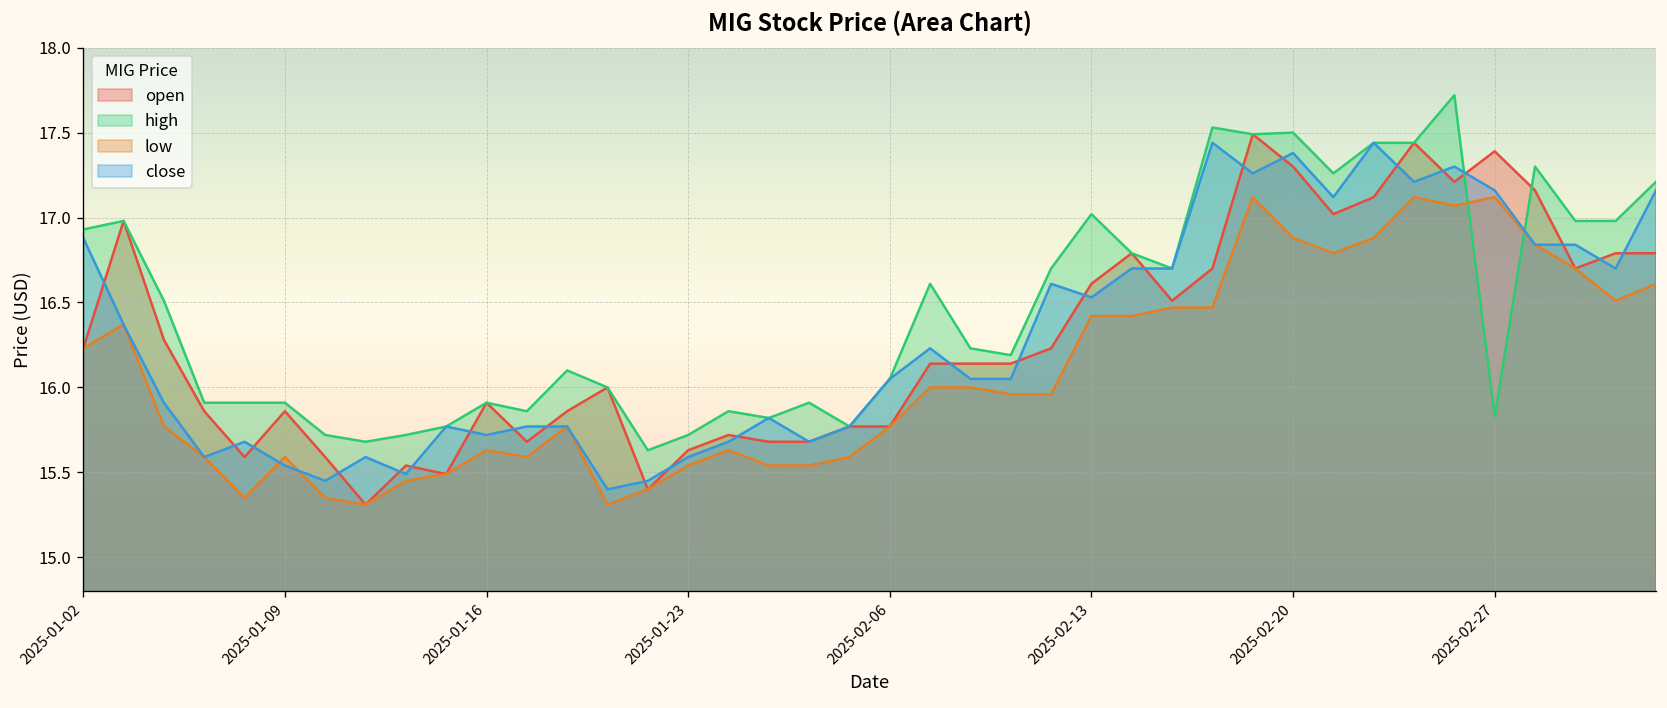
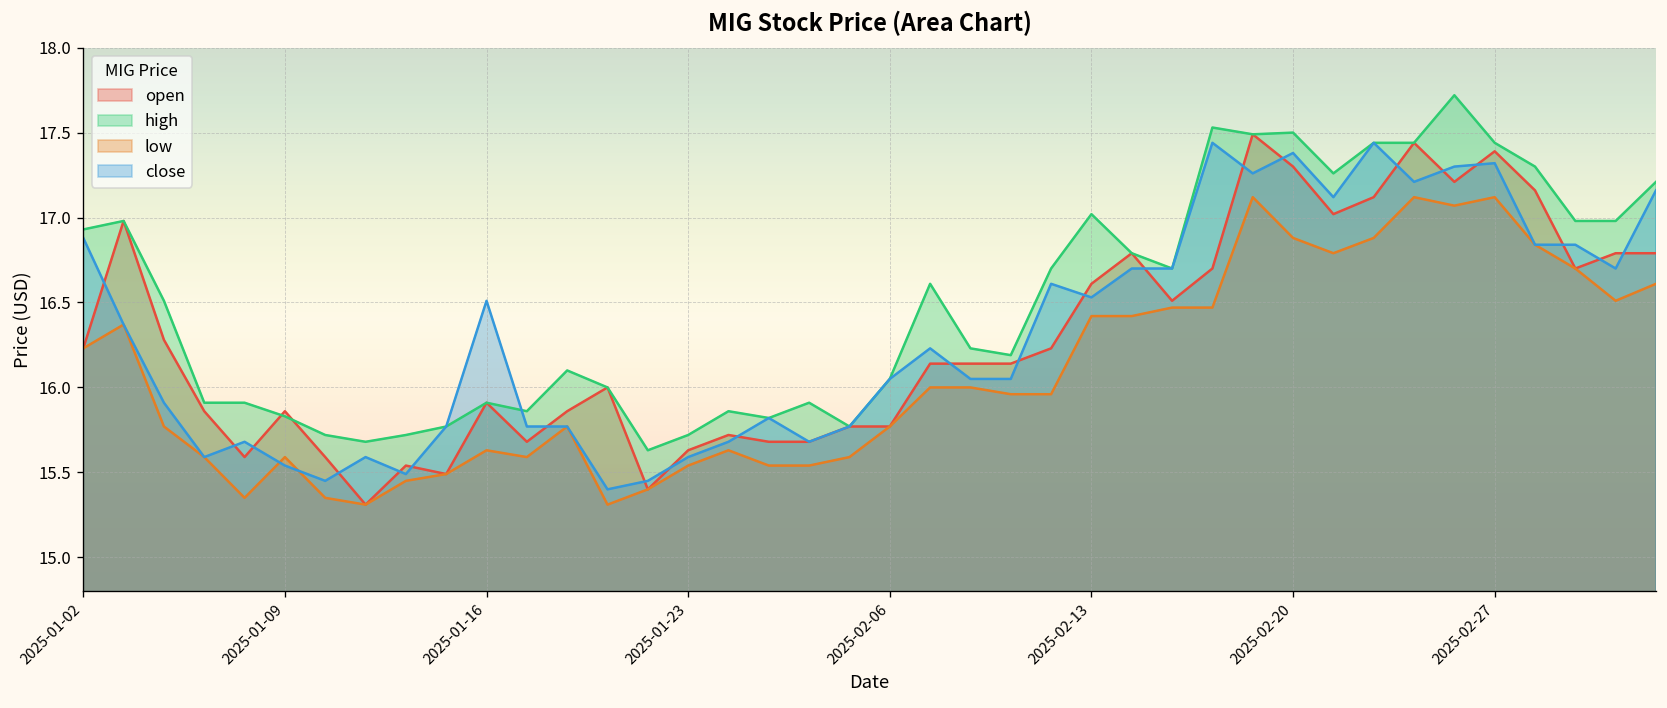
high, 2025-01-09: 15.91 -> 15.83
close, 2025-01-16: 15.72 -> 16.51
high, 2025-02-27: 15.83 -> 17.44
close, 2025-02-27: 17.16 -> 17.32
